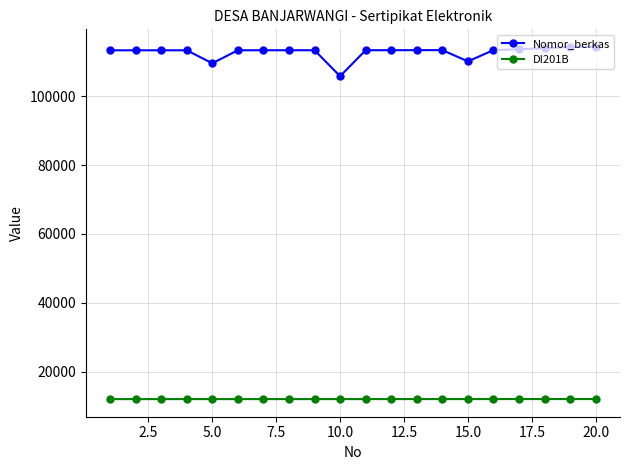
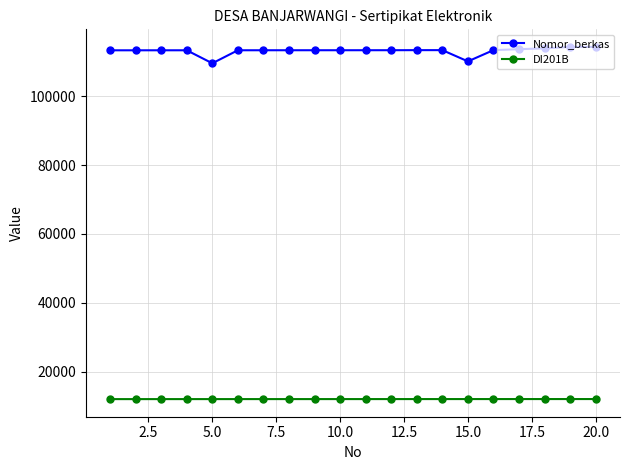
Nomor_berkas, 10.0: 106000 -> 113000
